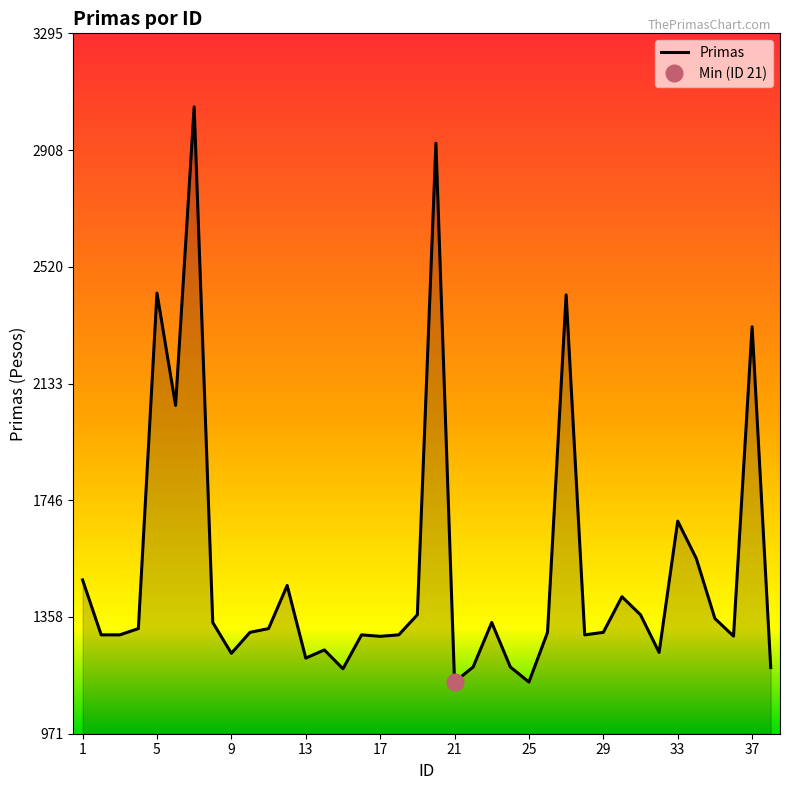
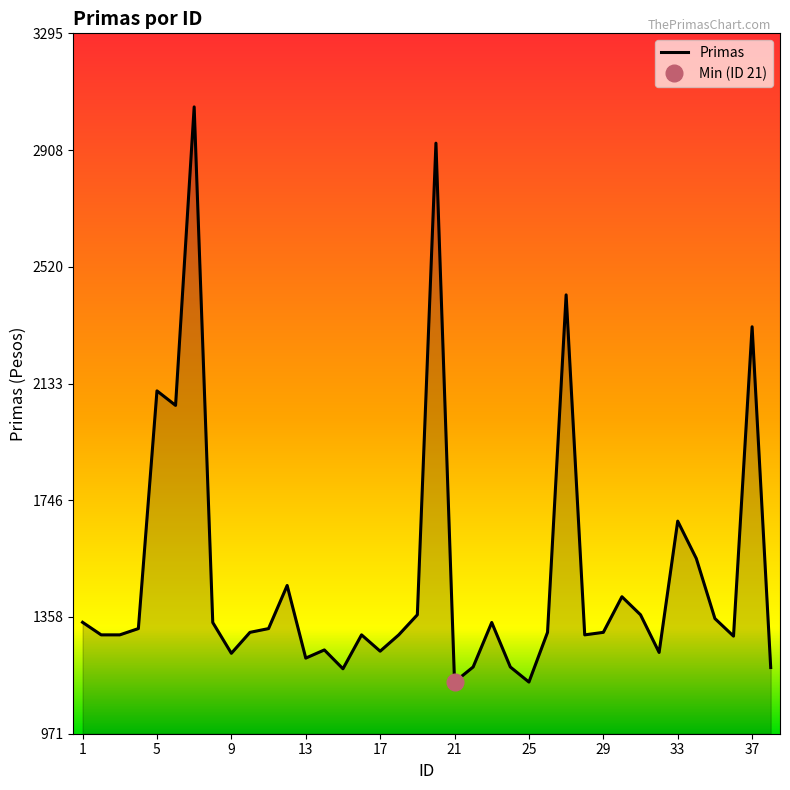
Primas, 1: 1480 -> 1340
Primas, 5: 2430 -> 2110
Primas, 17: 1290 -> 1250
